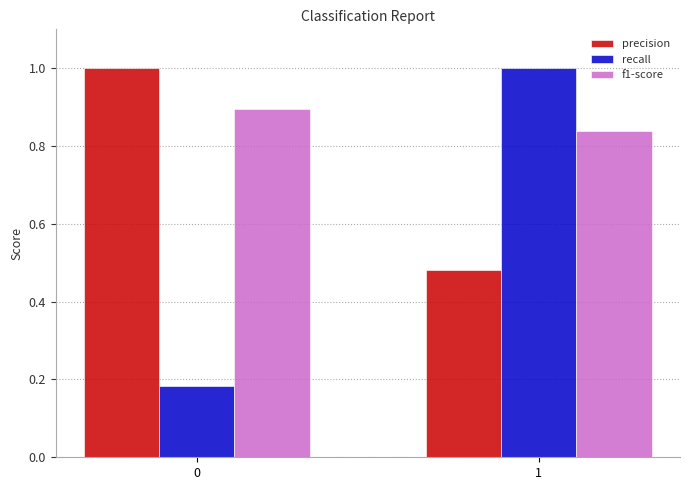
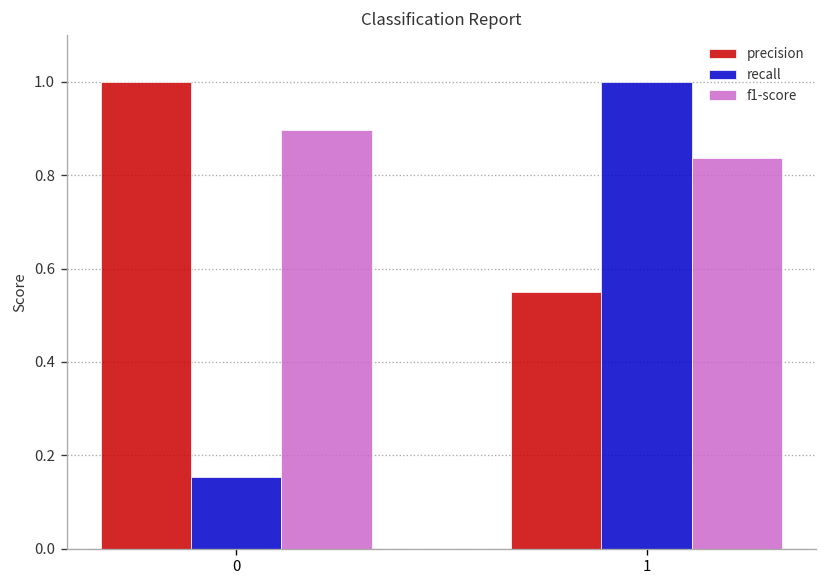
recall, 0: 0.18 -> 0.15
precision, 1: 0.48 -> 0.55
